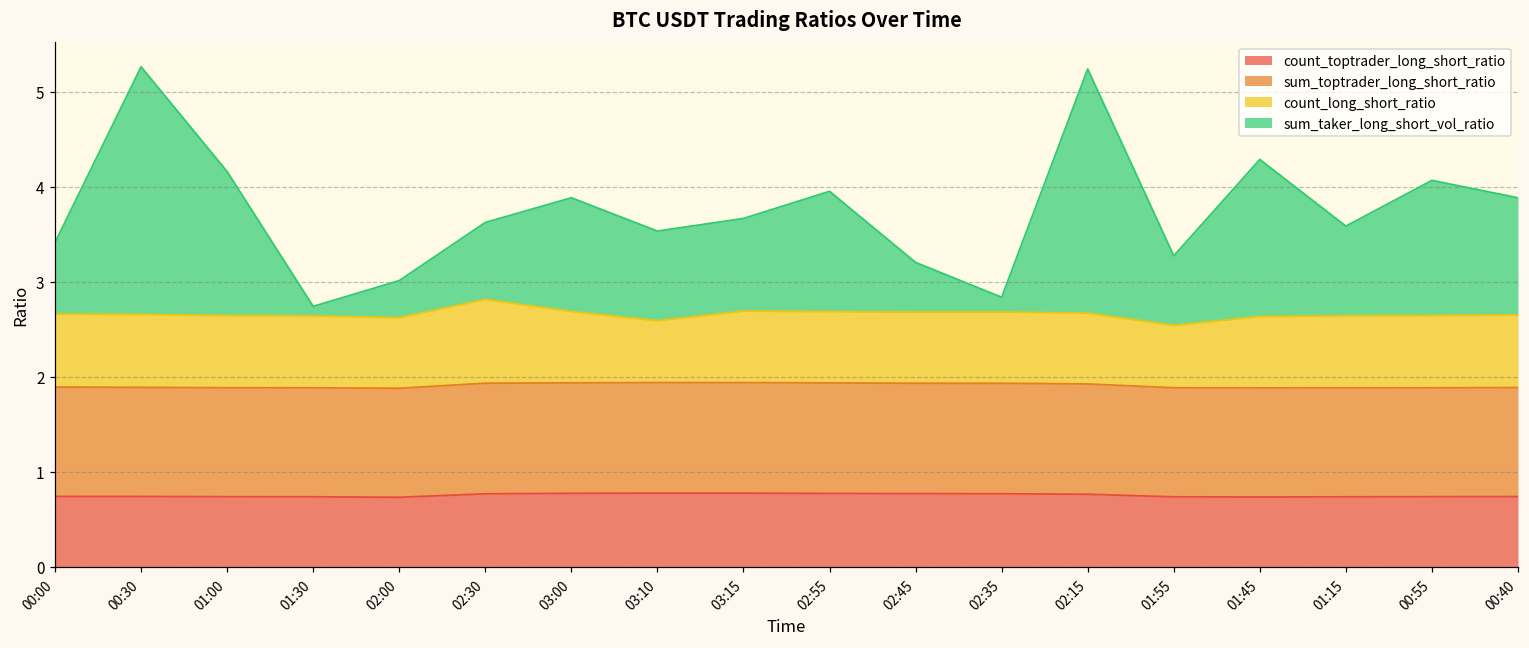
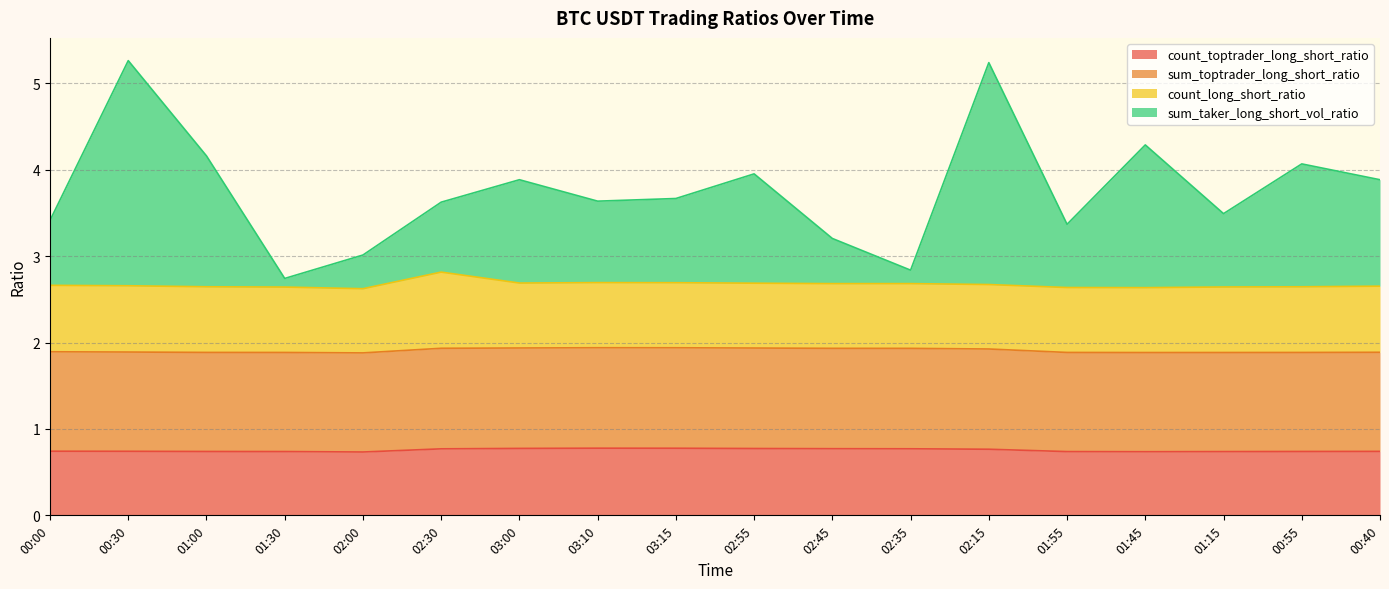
count_long_short_ratio, 03:10: 0.7 -> 0.8
count_long_short_ratio, 01:55: 0.7 -> 0.8
sum_taker_long_short_vol_ratio, 01:15: 0.9 -> 0.8
